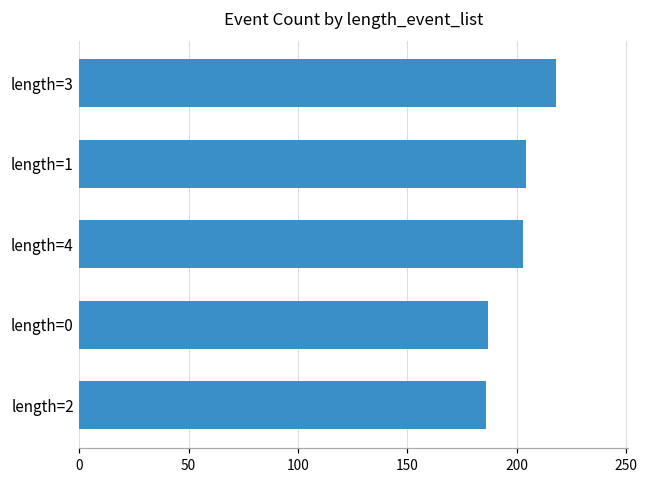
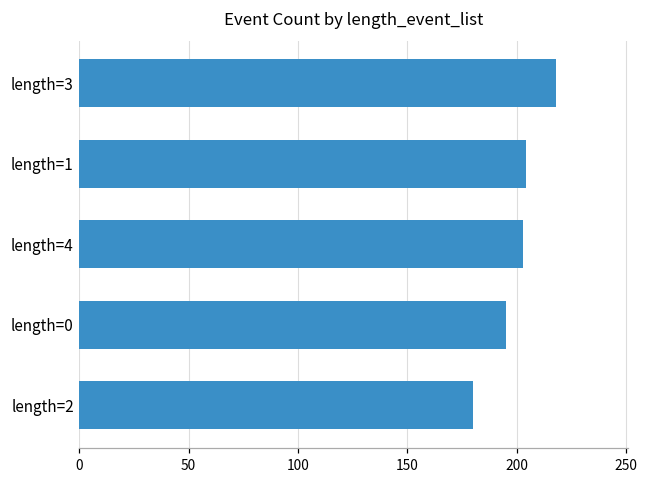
length=0: 187 -> 195
length=2: 186 -> 180
